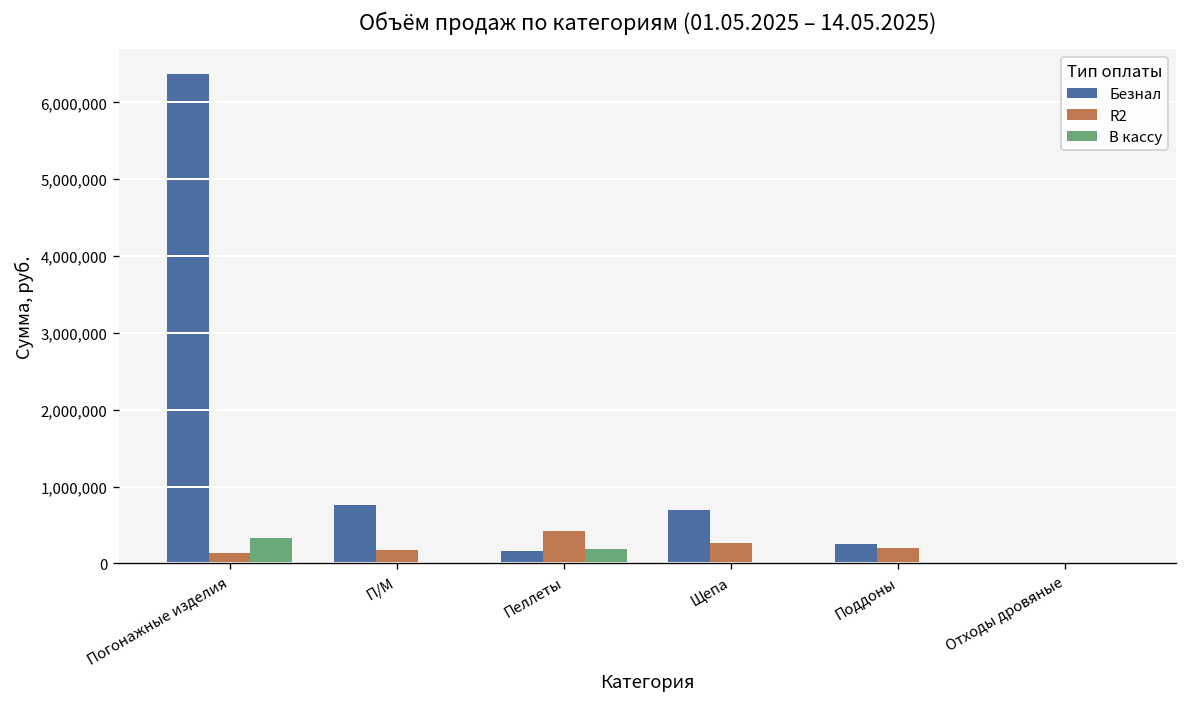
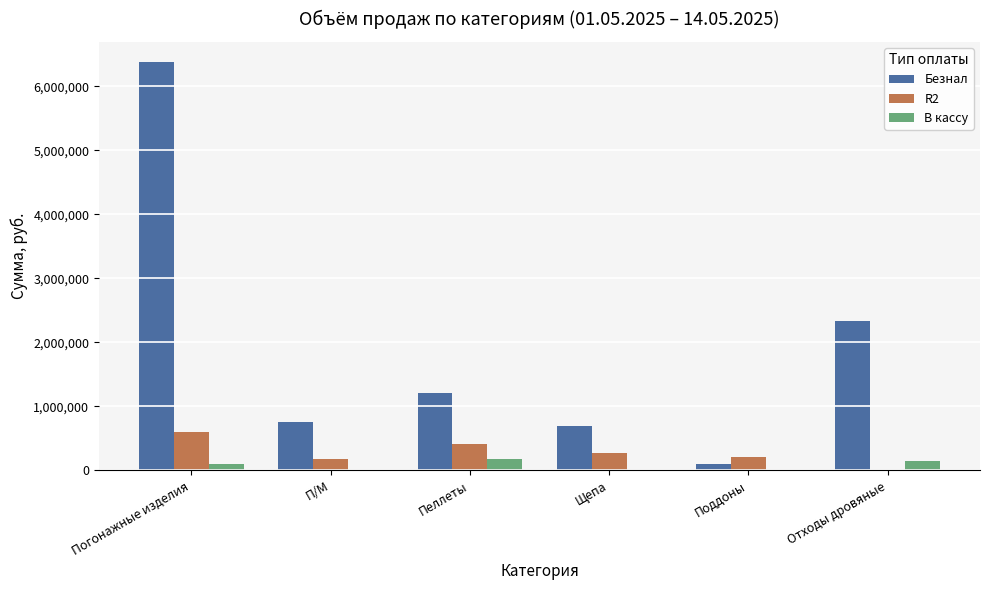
R2, Погонажные изделия: 100,000 -> 600,000
В кассу, Погонажные изделия: 300,000 -> 100,000
Безнал, Пеллеты: 200,000 -> 1,200,000
Безнал, Поддоны: 300,000 -> 100,000
Безнал, Отходы дровяные: 0 -> 2,300,000
В кассу, Отходы дровяные: 0 -> 200,000
